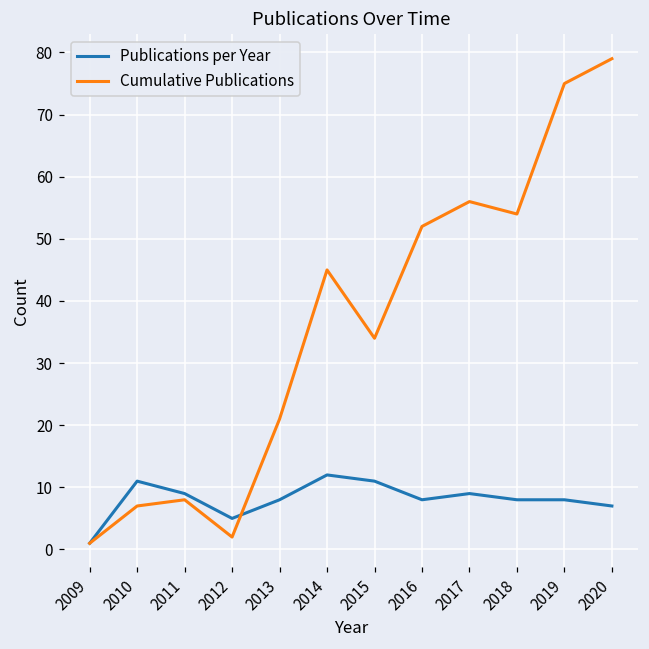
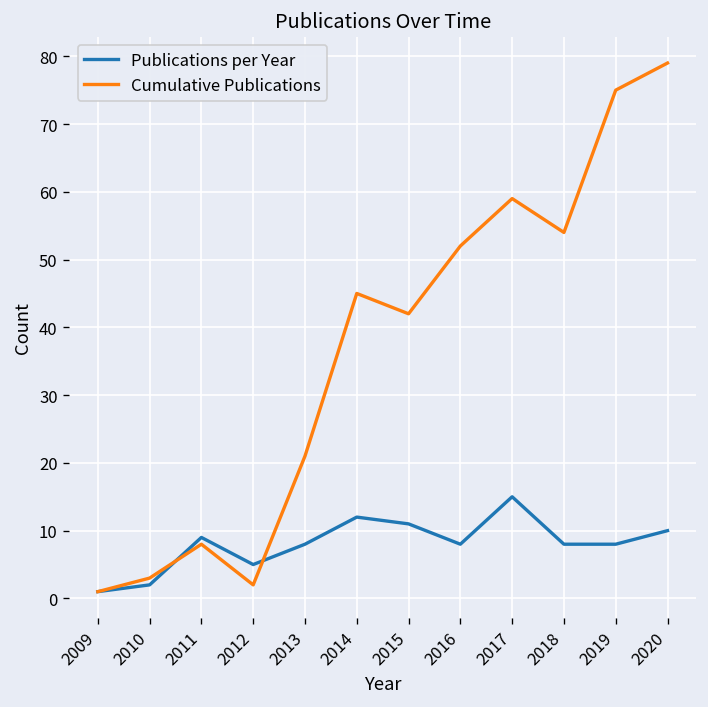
Publications per Year, 2010: 11 -> 2
Cumulative Publications, 2010: 7 -> 3
Cumulative Publications, 2015: 34 -> 42
Publications per Year, 2017: 9 -> 15
Cumulative Publications, 2017: 56 -> 59
Publications per Year, 2020: 7 -> 10
